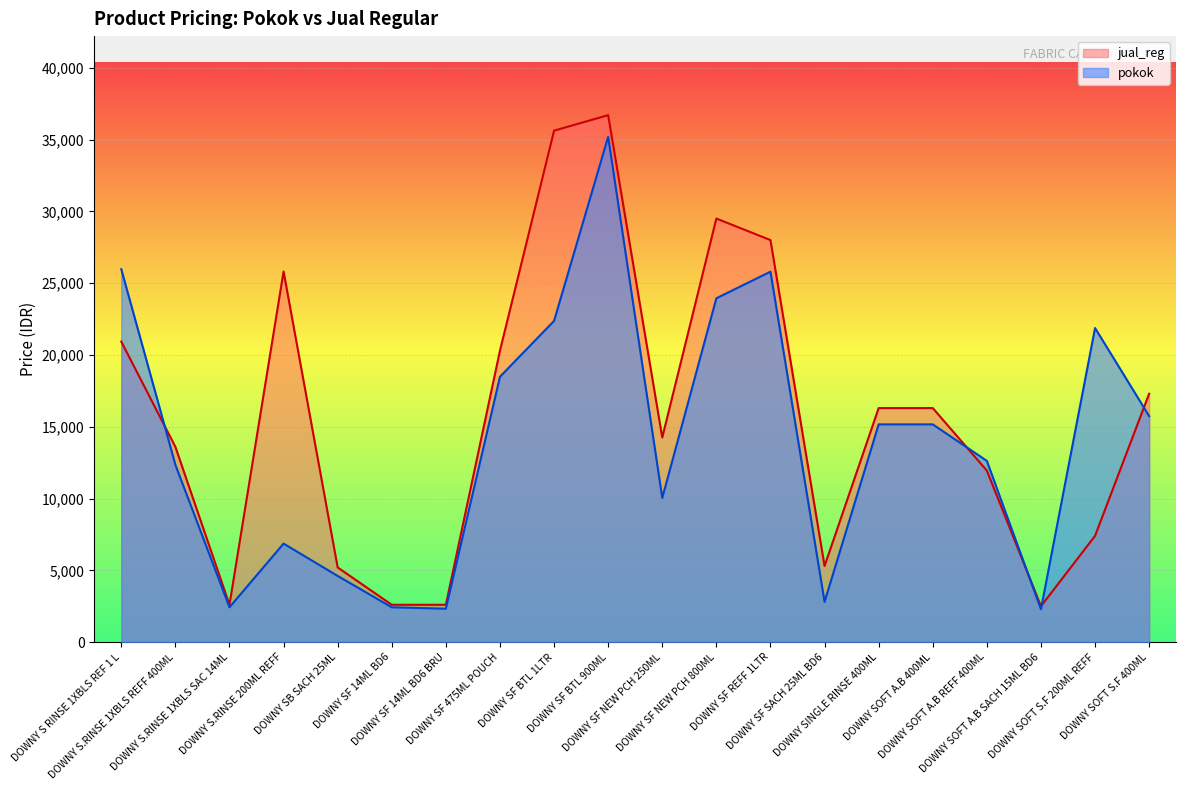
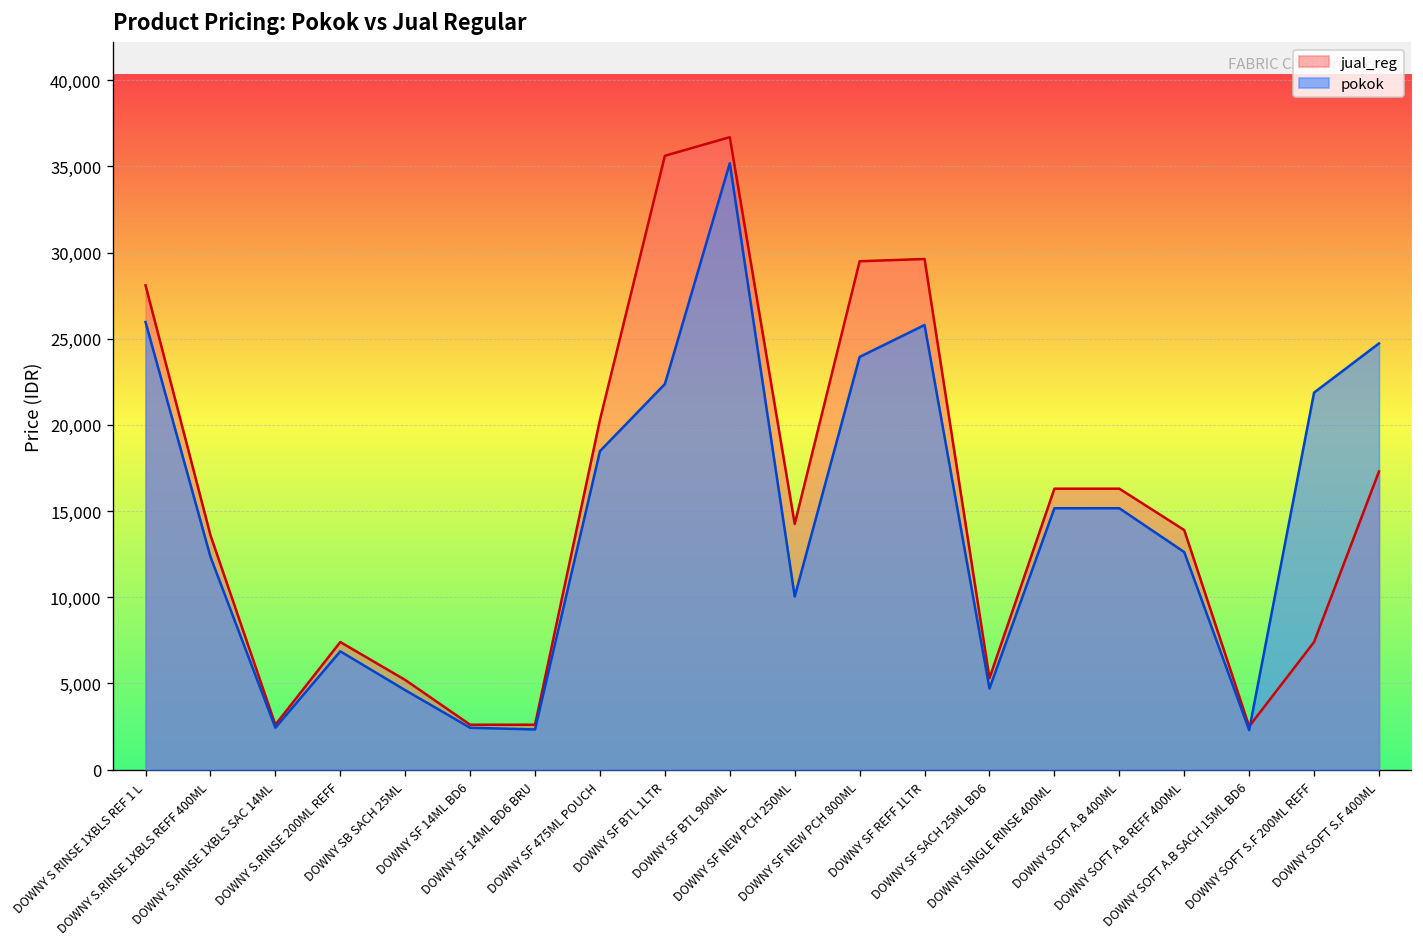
jual_reg, DOWNY S RINSE 1XBLS REF 1 L: 20,900 -> 28,100
jual_reg, DOWNY S.RINSE 200ML REFF: 25,800 -> 7,400
jual_reg, DOWNY SF REFF 1LTR: 28,000 -> 29,600
pokok, DOWNY SF SACH 25ML BD6: 2,800 -> 4,700
jual_reg, DOWNY SOFT A.B REFF 400ML: 11,900 -> 13,900
pokok, DOWNY SOFT S.F 400ML: 15,700 -> 24,700
